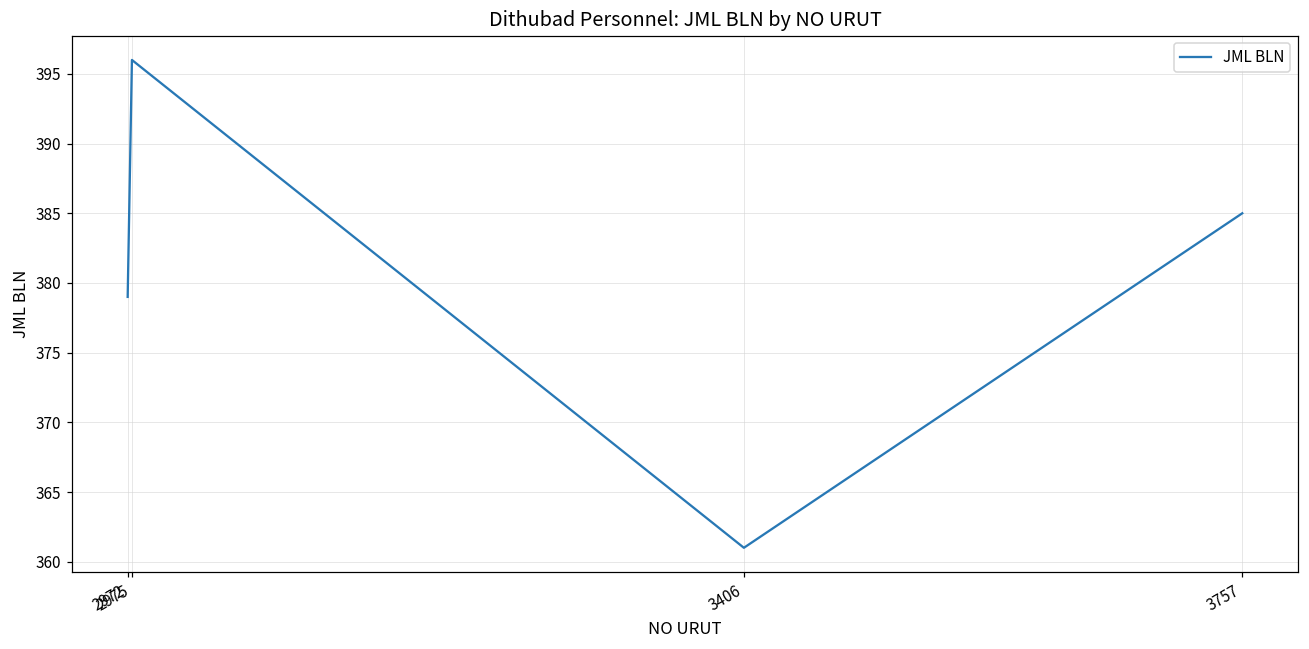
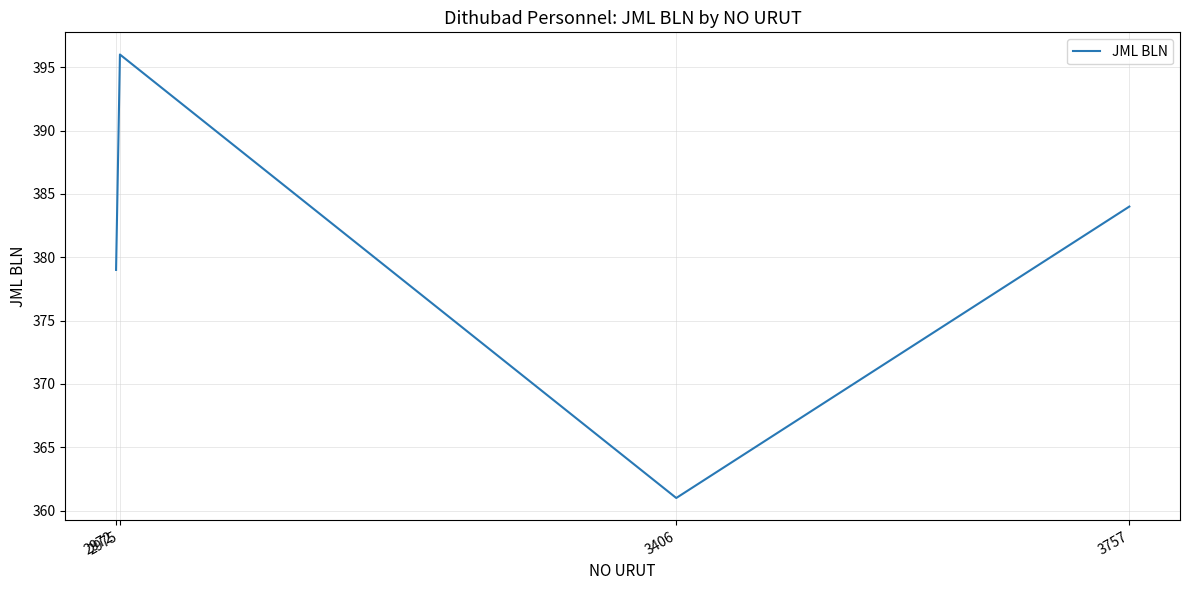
3757: 385 -> 384
